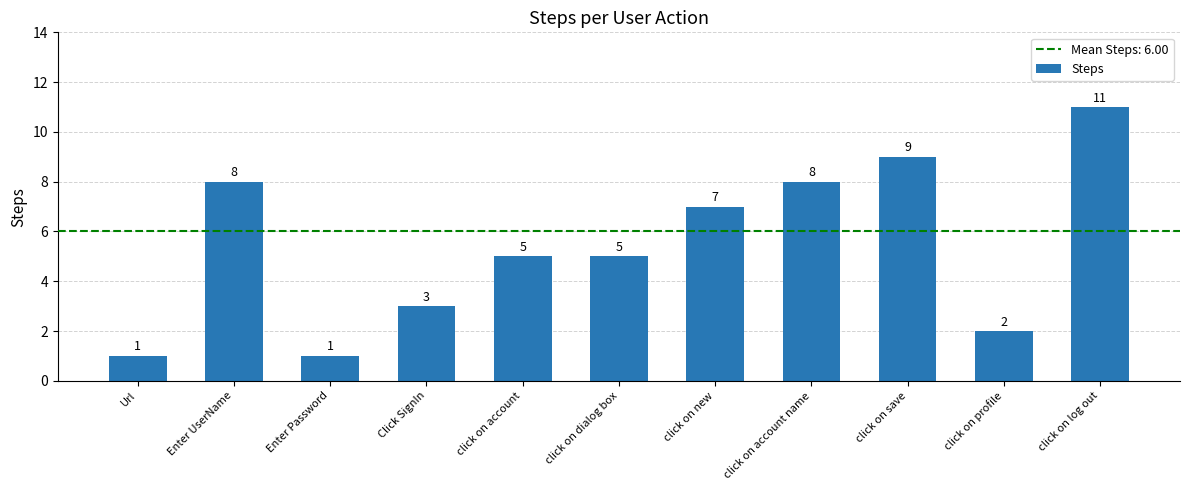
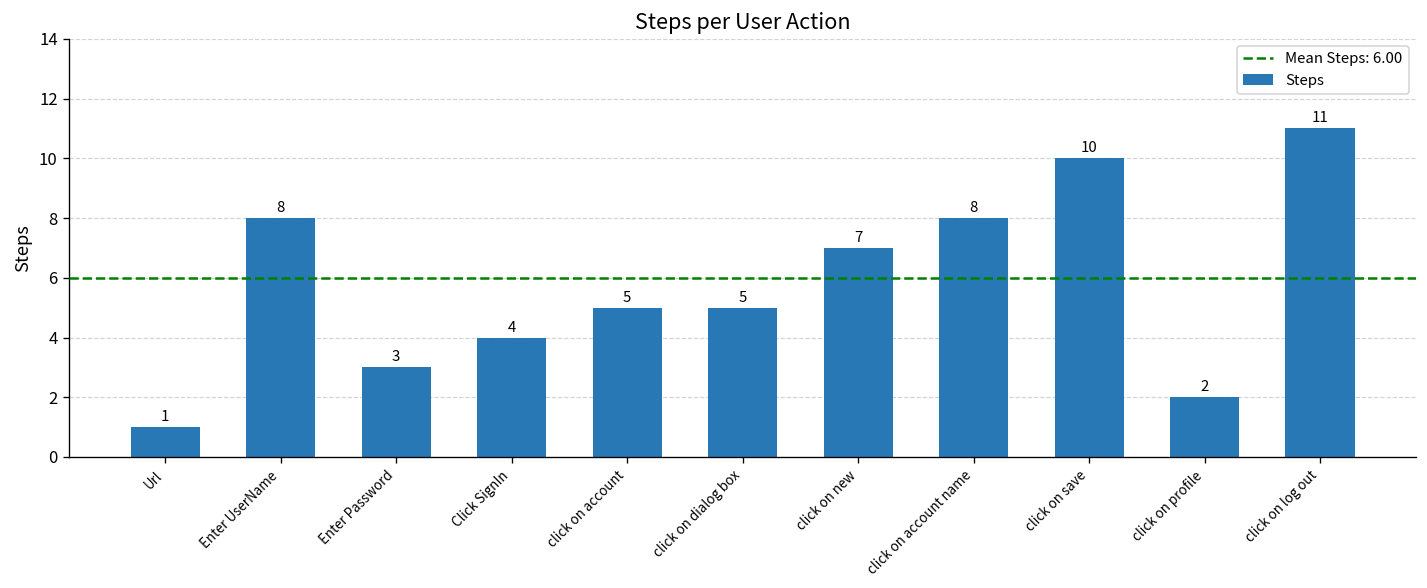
Enter Password: 1 -> 3
Click SignIn: 3 -> 4
click on save: 9 -> 10
